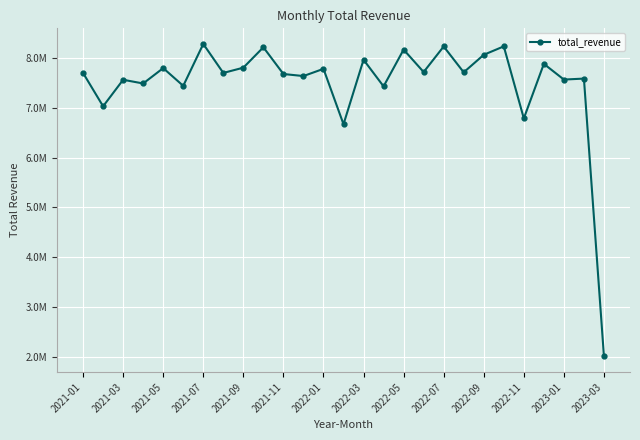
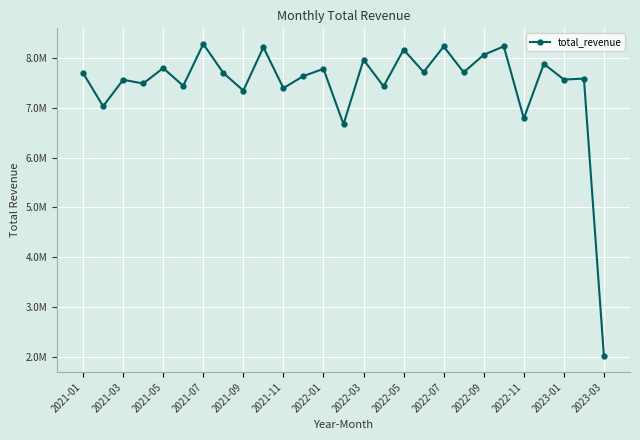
2021-09: 7800000 -> 7400000
2021-11: 7700000 -> 7400000
